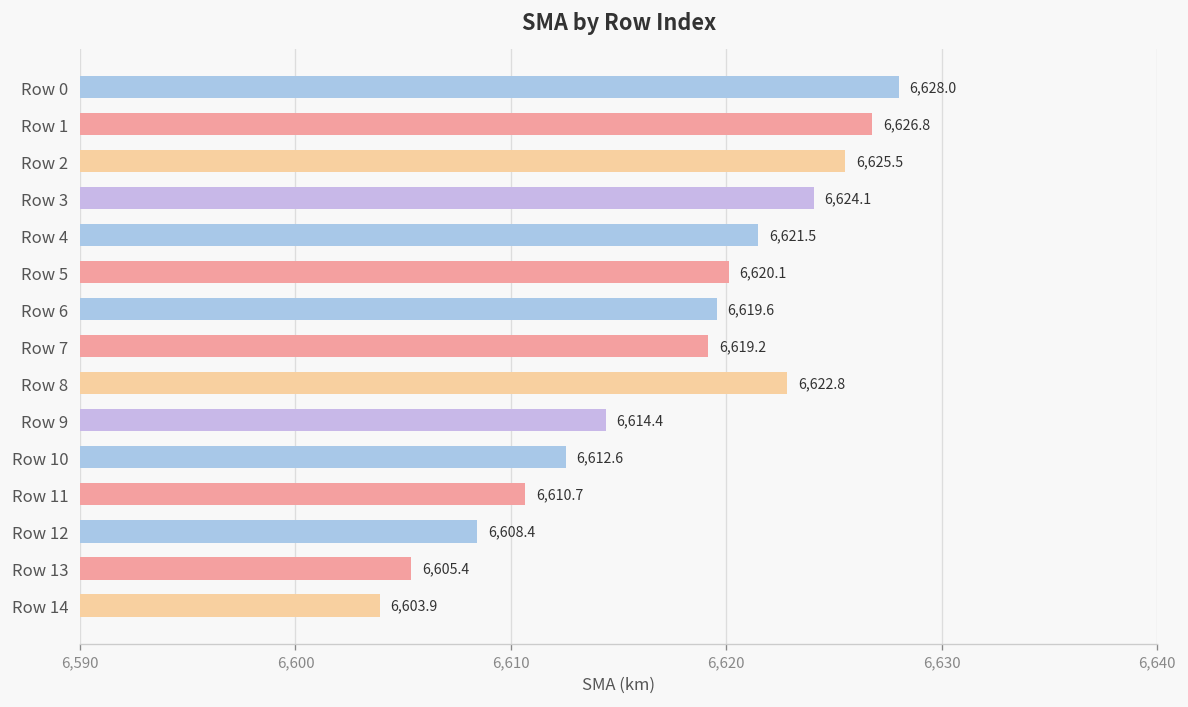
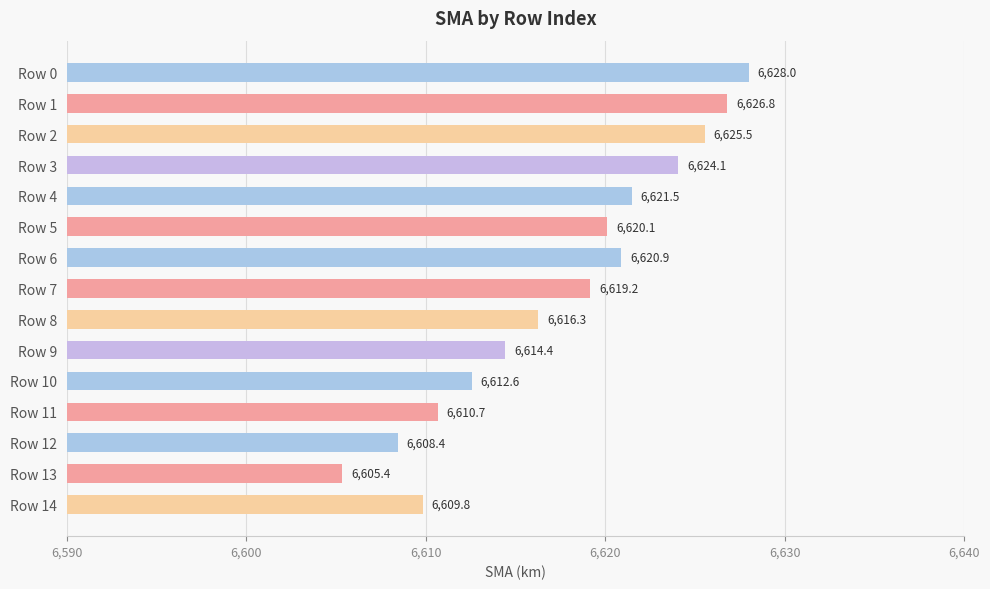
Row 6: 6,619.6 -> 6,620.9
Row 8: 6,622.8 -> 6,616.3
Row 14: 6,603.9 -> 6,609.8
